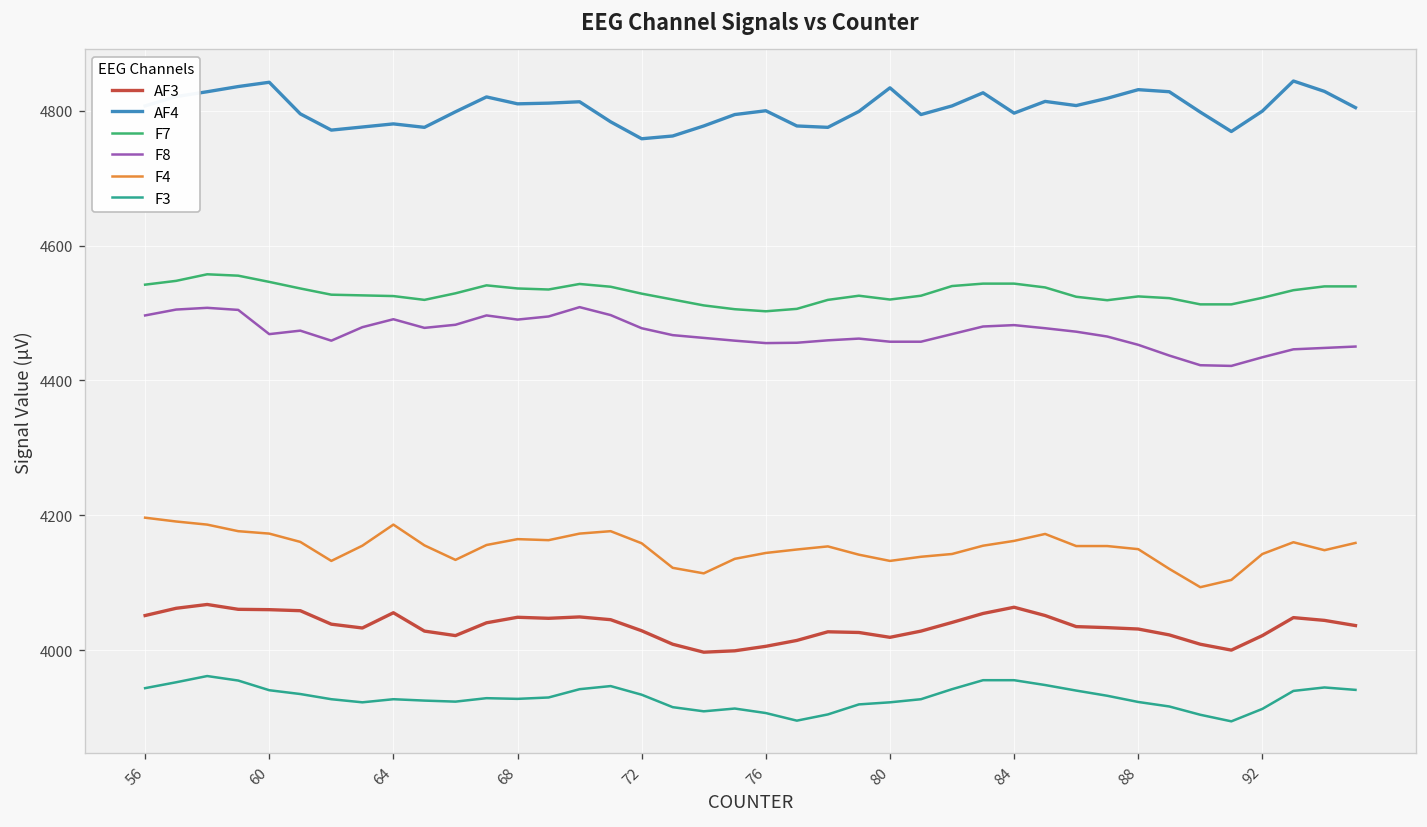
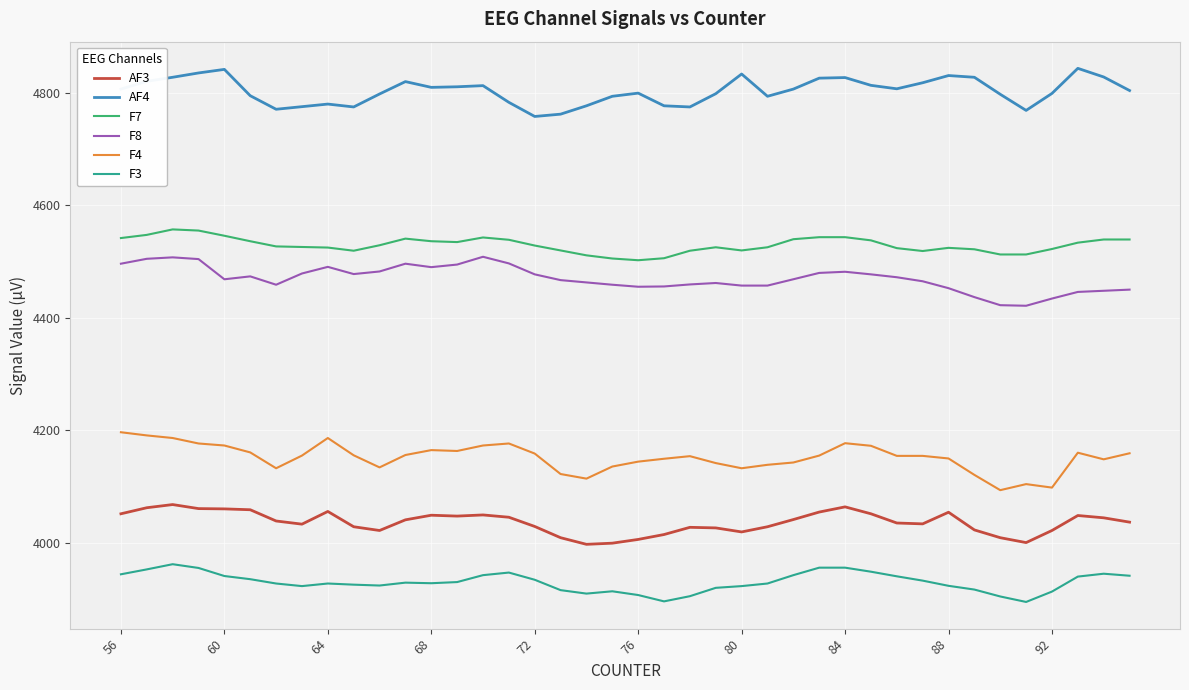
AF4, 84: 4800 -> 4830
F4, 84: 4160 -> 4180
AF3, 88: 4030 -> 4050
F4, 92: 4140 -> 4100
